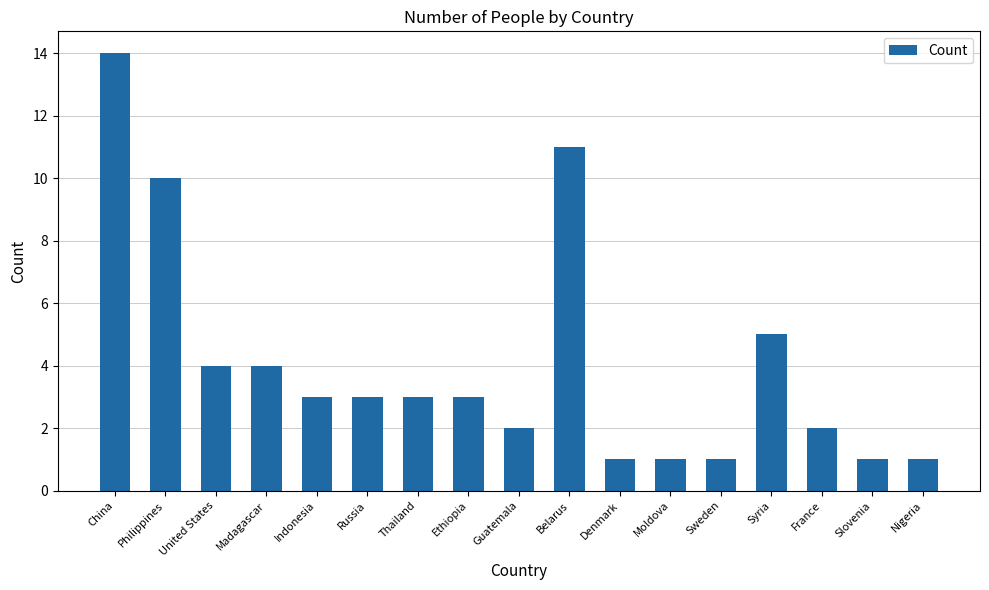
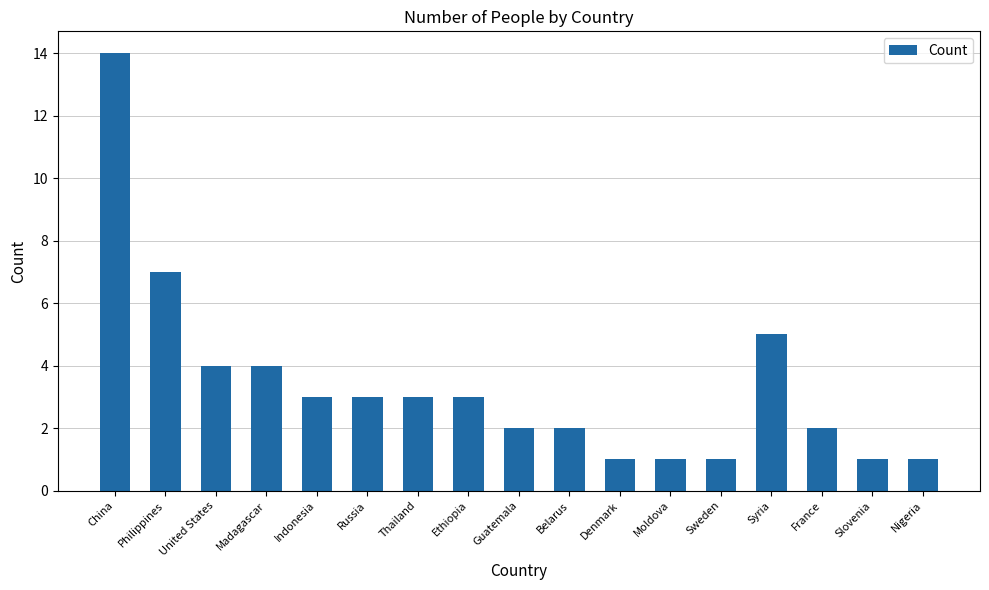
Philippines: 10 -> 7
Belarus: 11 -> 2
